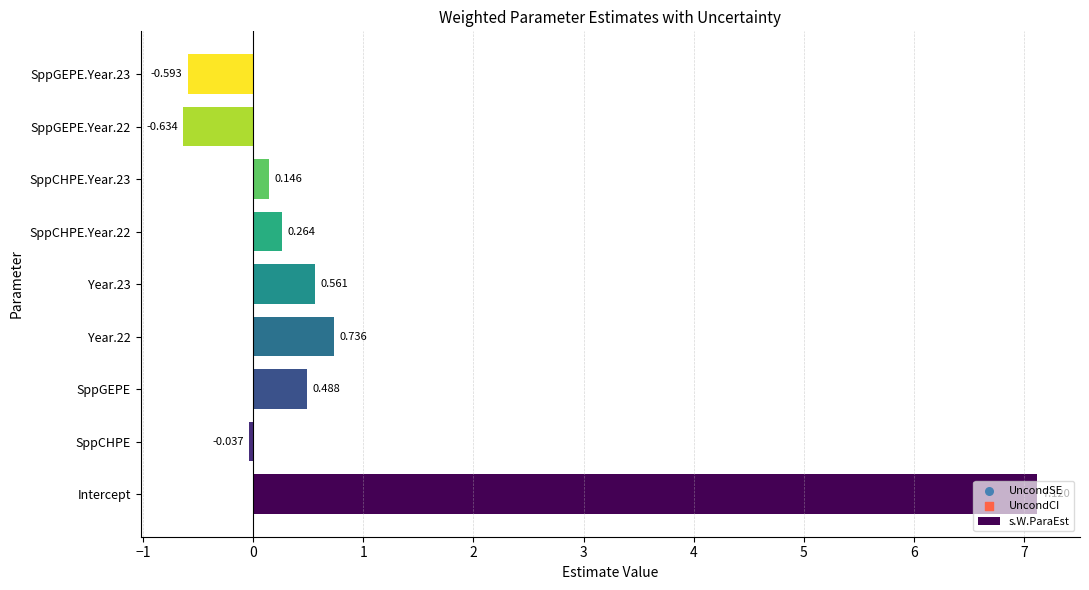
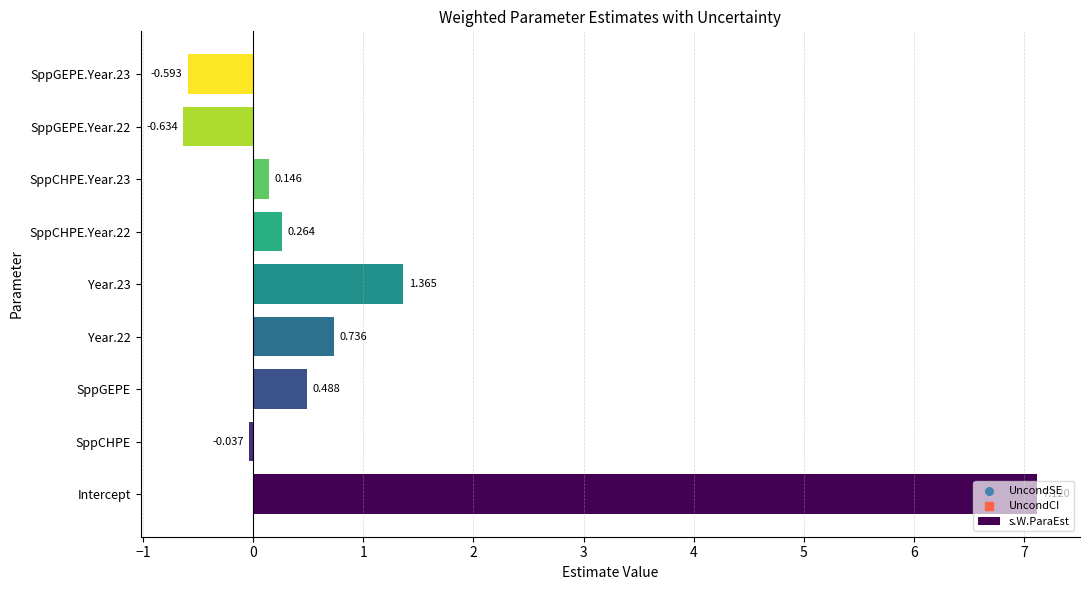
Year.23: 0.561 -> 1.365
